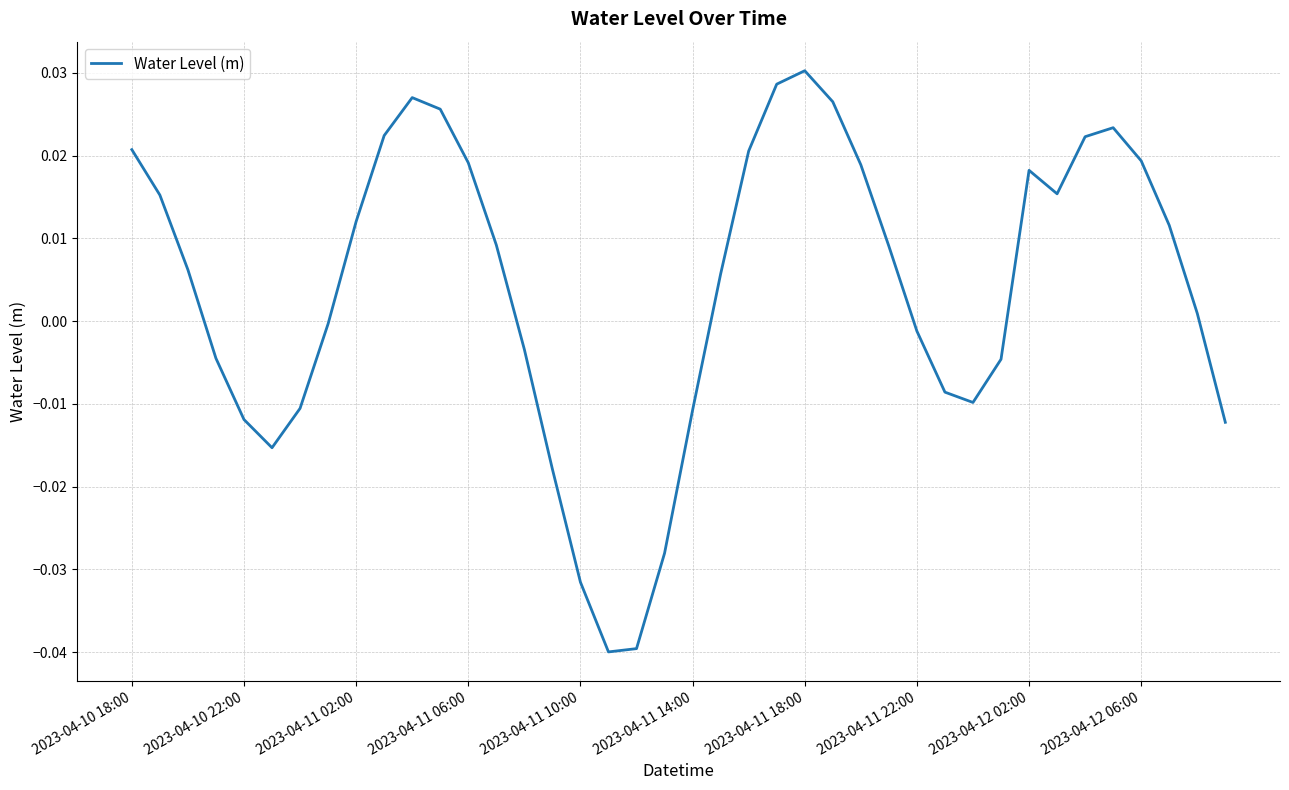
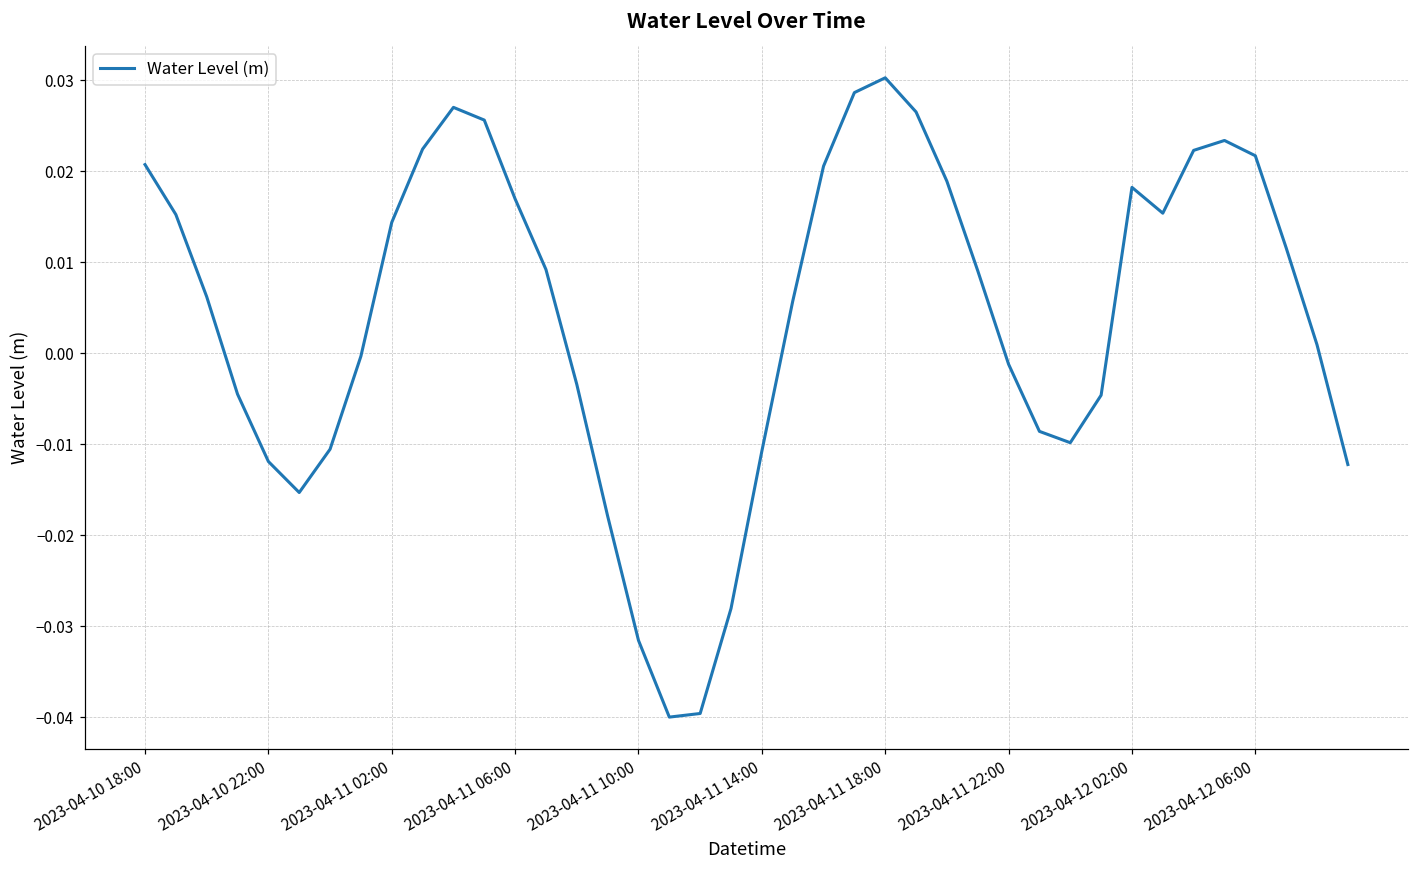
2023-04-11 02:00: 0.012 -> 0.014
2023-04-11 06:00: 0.019 -> 0.017
2023-04-12 06:00: 0.019 -> 0.022
